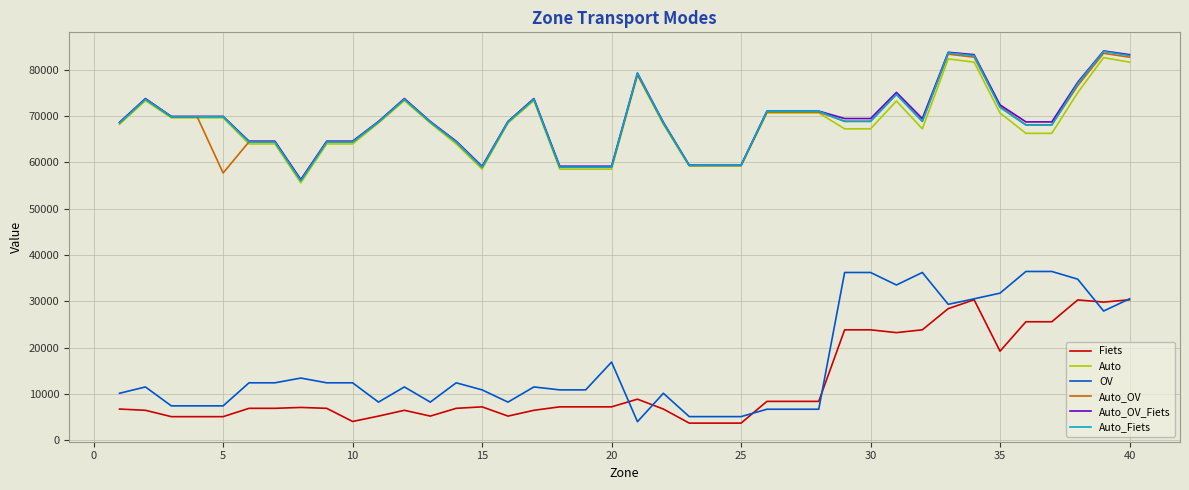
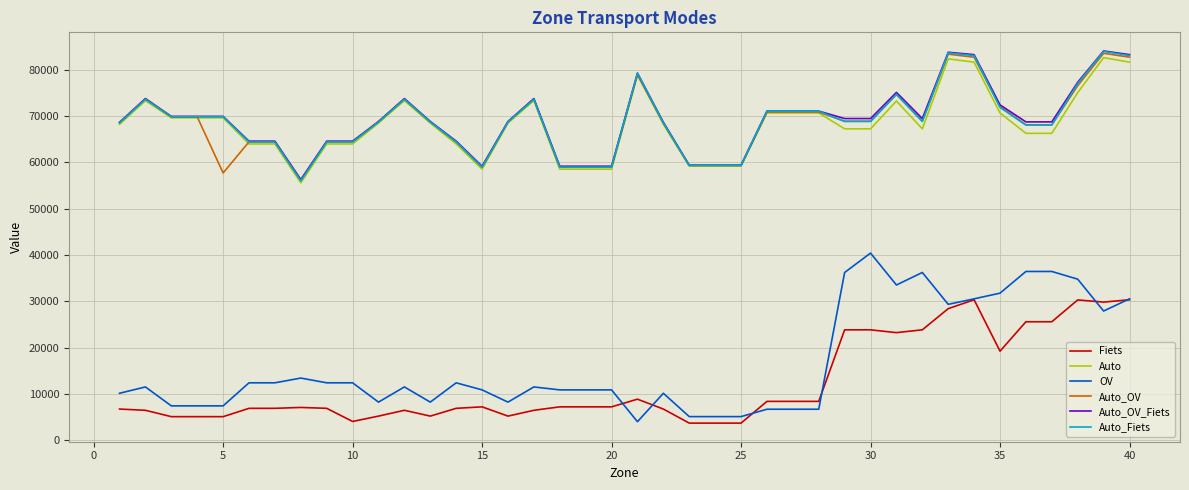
OV, 20: 17000 -> 11000
OV, 30: 36000 -> 40000
